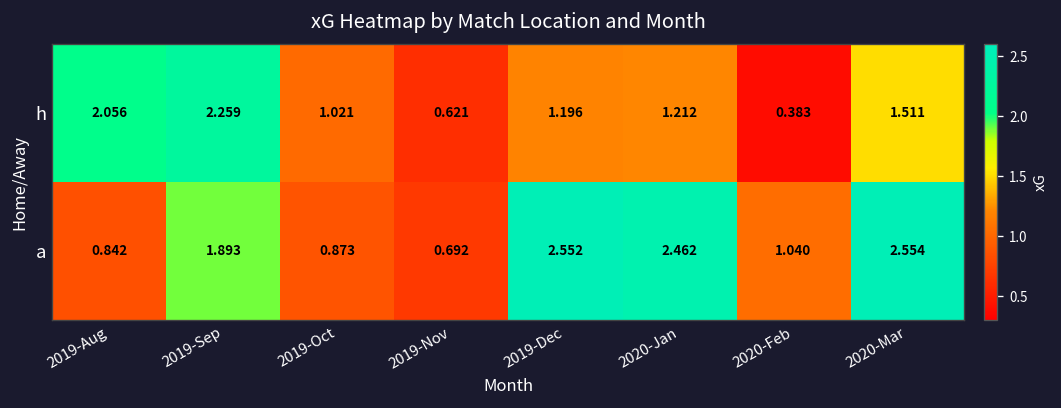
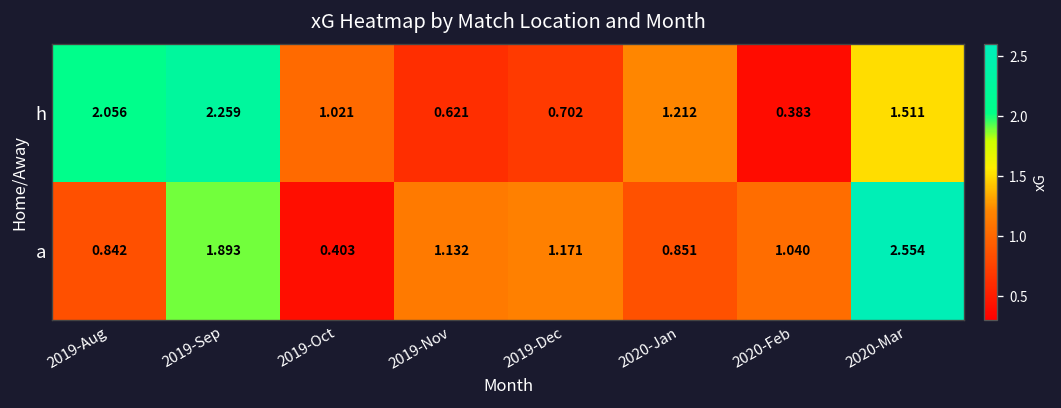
h, 2019-Dec: 1.196 -> 0.702
a, 2019-Oct: 0.873 -> 0.403
a, 2019-Nov: 0.692 -> 1.132
a, 2019-Dec: 2.552 -> 1.171
a, 2020-Jan: 2.462 -> 0.851
